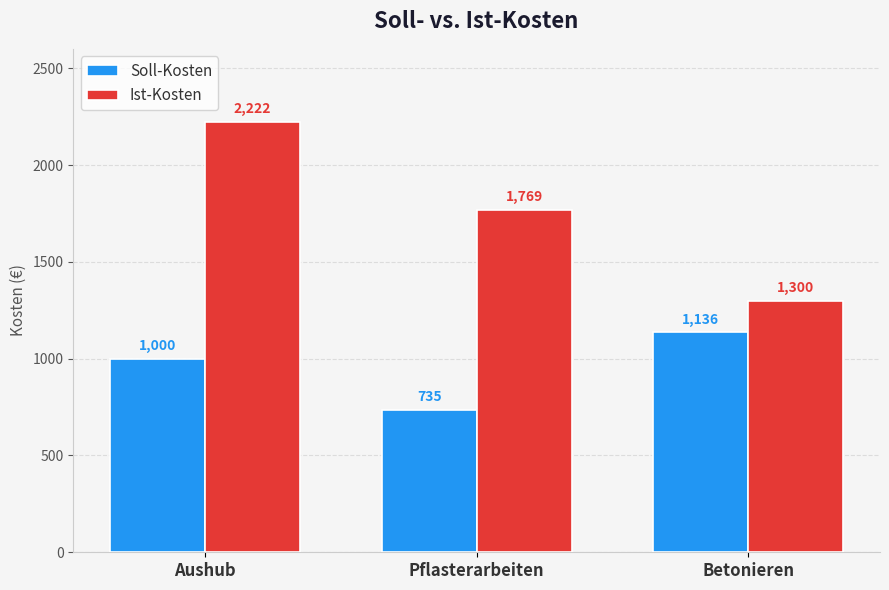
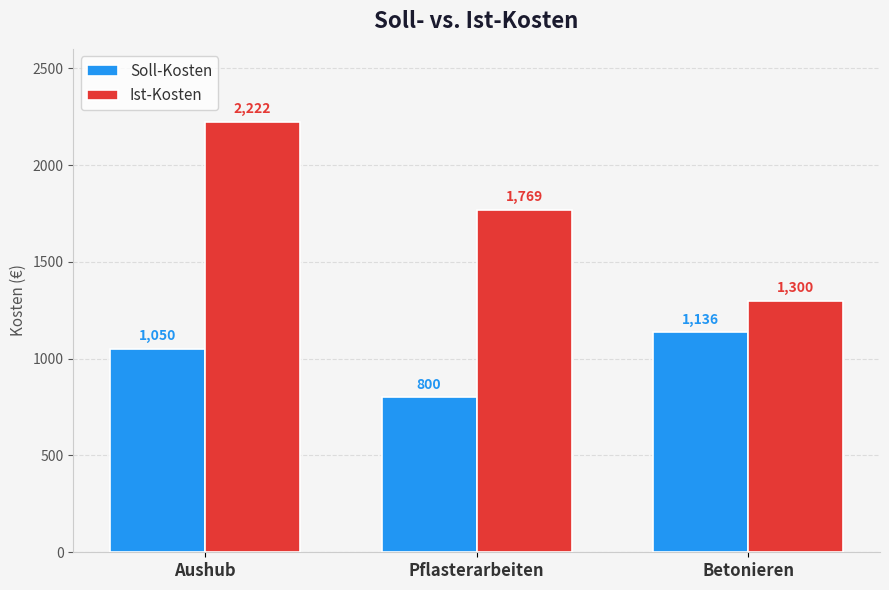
Soll-Kosten, Aushub: 1,000 -> 1,050
Soll-Kosten, Pflasterarbeiten: 735 -> 800
